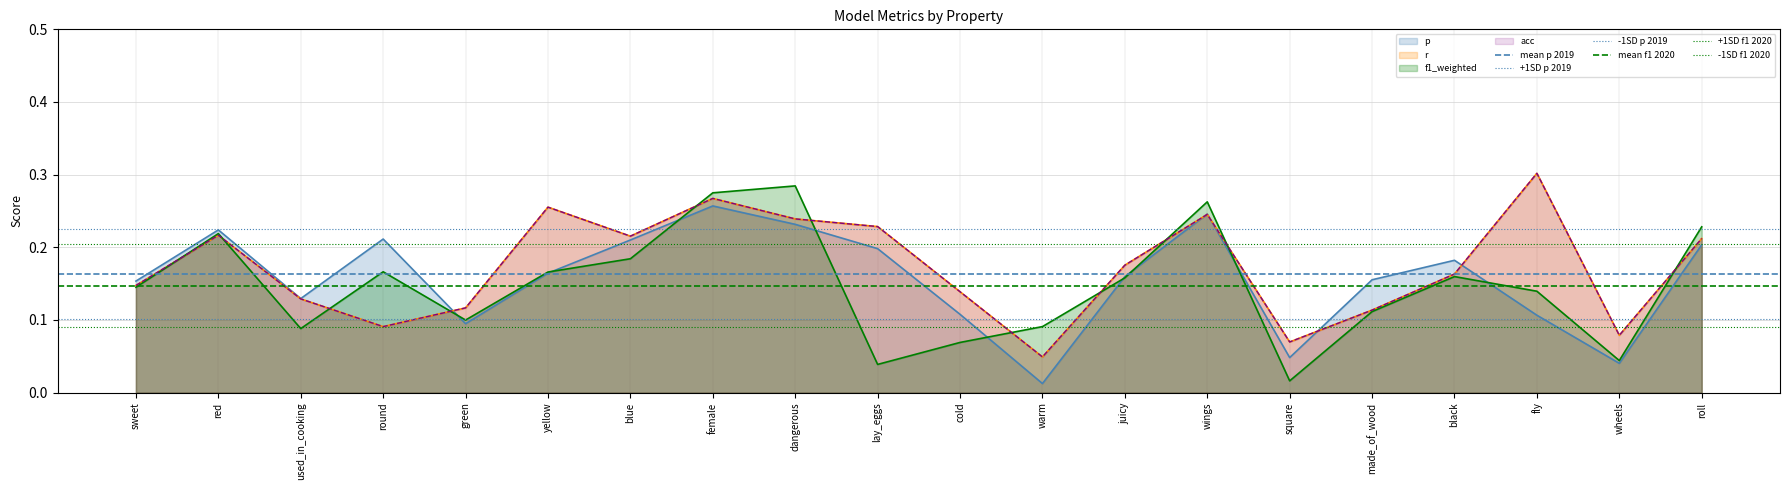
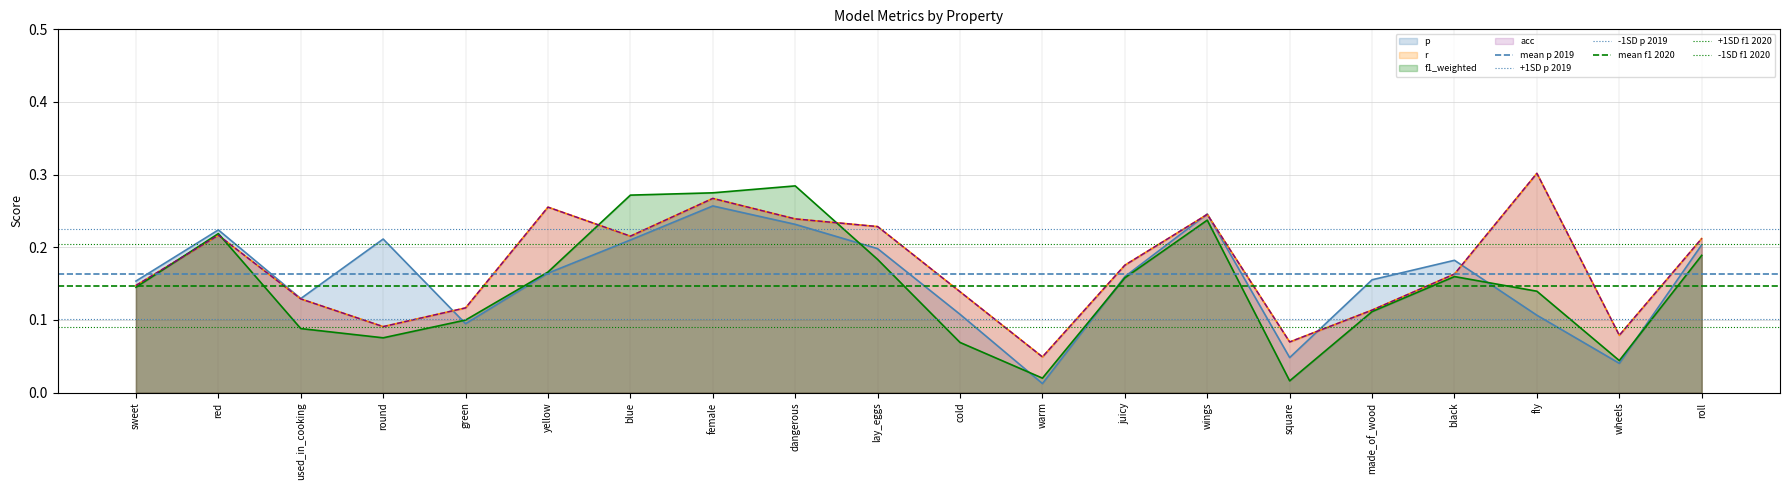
f1_weighted, round: 0.17 -> 0.08
f1_weighted, blue: 0.18 -> 0.27
f1_weighted, lay_eggs: 0.04 -> 0.18
f1_weighted, warm: 0.09 -> 0.02
f1_weighted, wings: 0.26 -> 0.24
f1_weighted, roll: 0.23 -> 0.19
